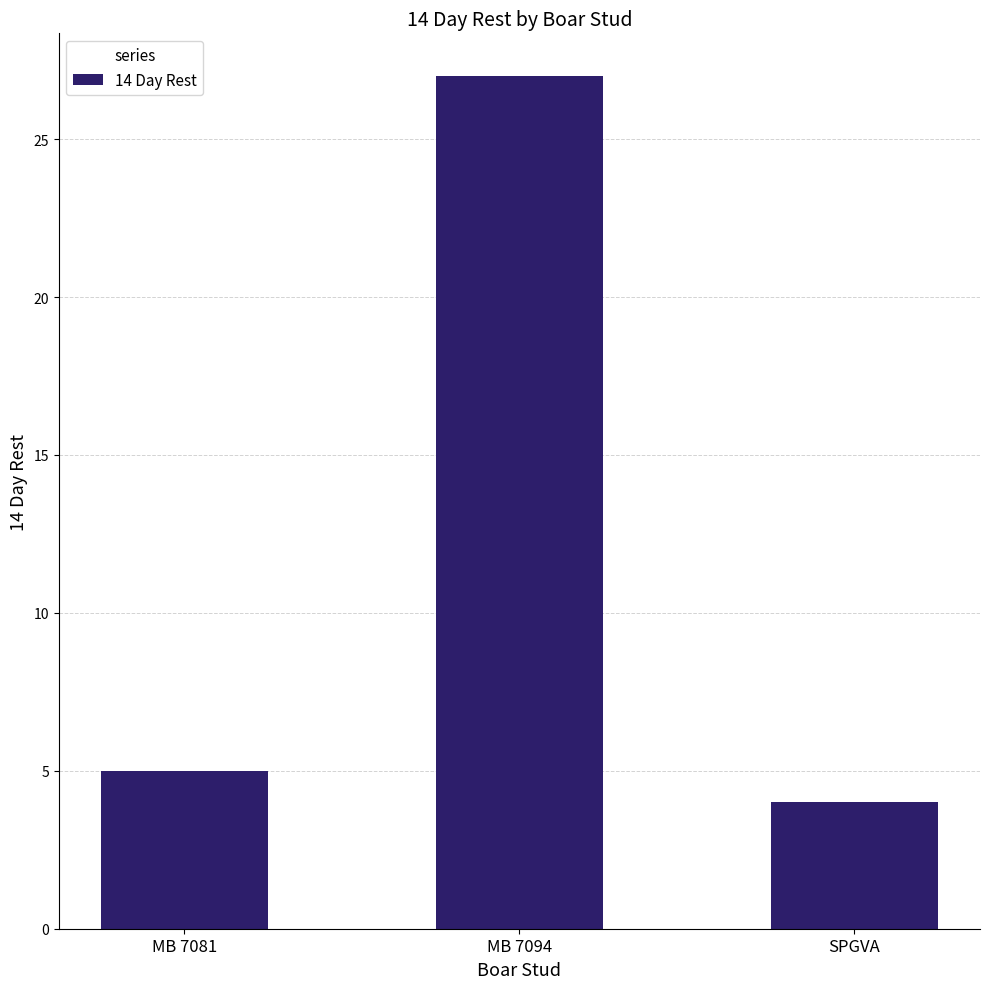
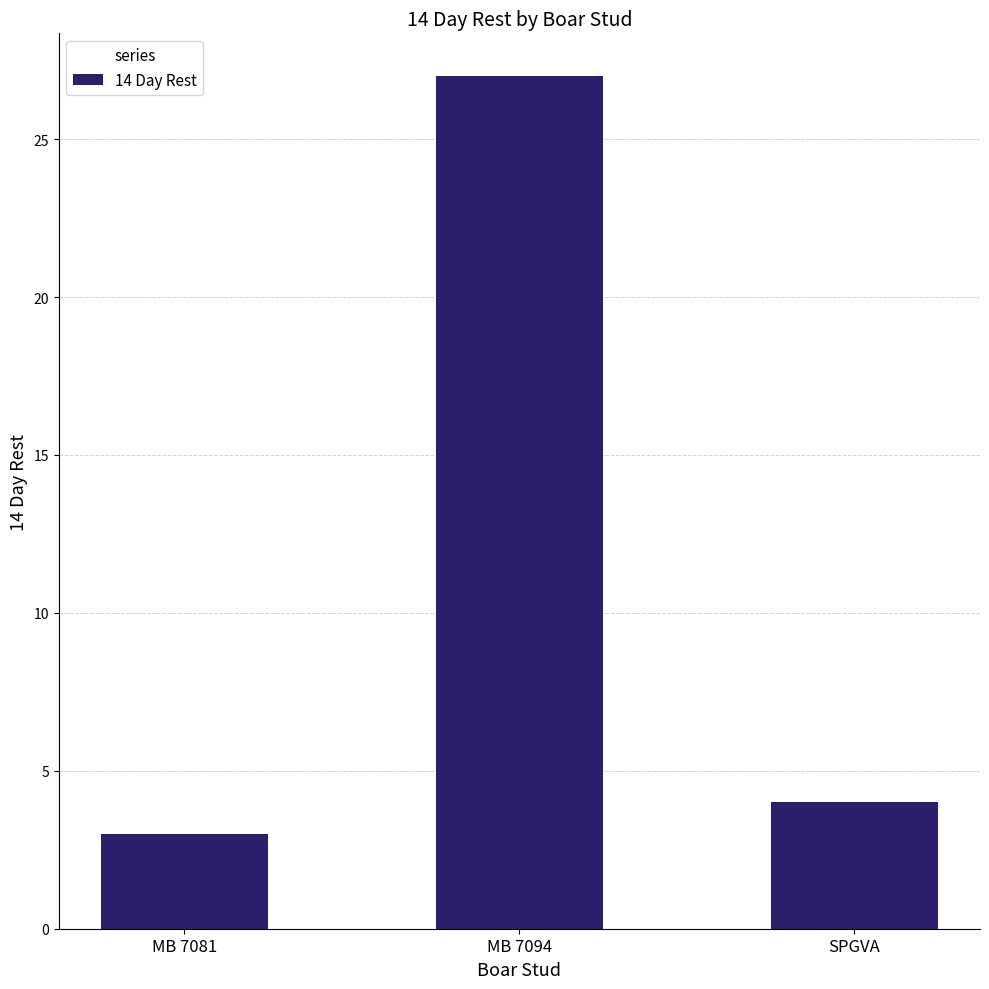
MB 7081: 5 -> 3
